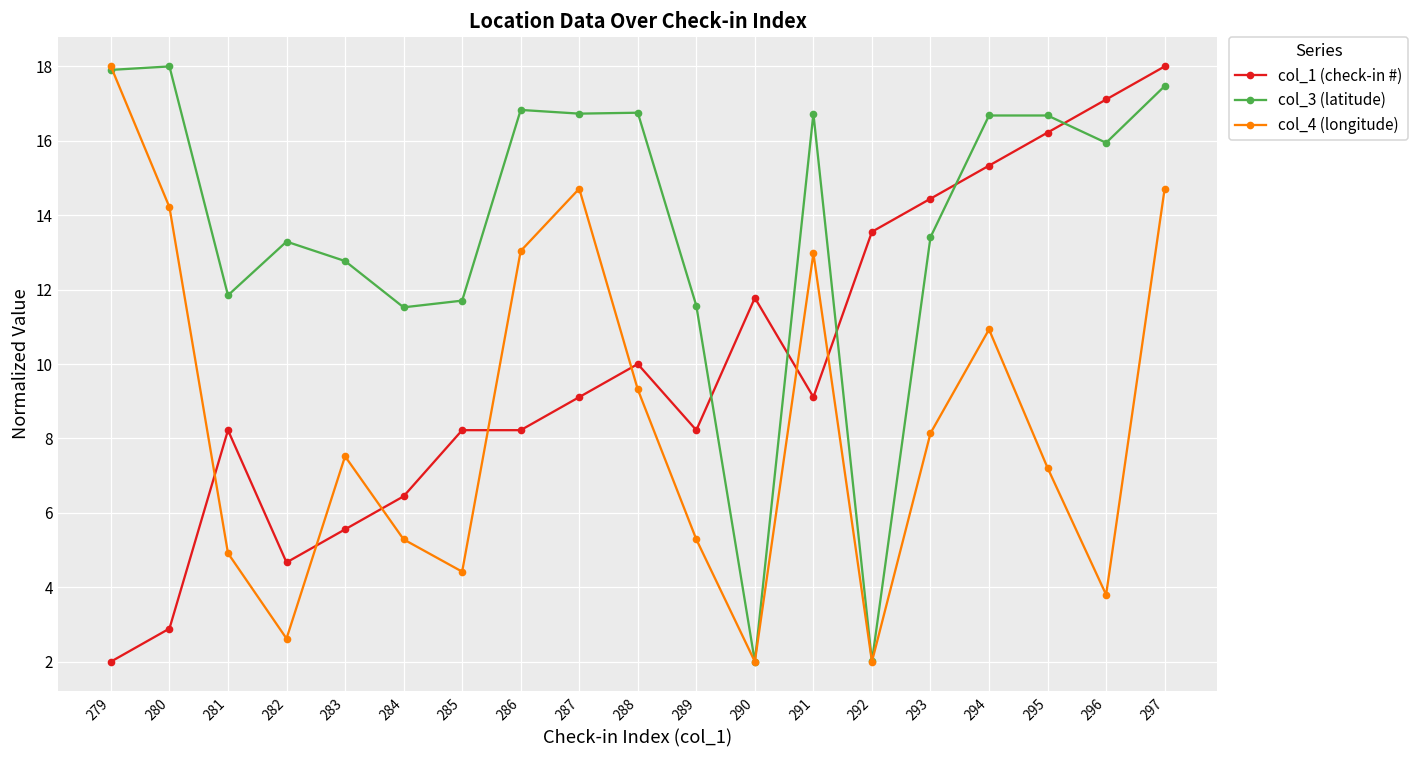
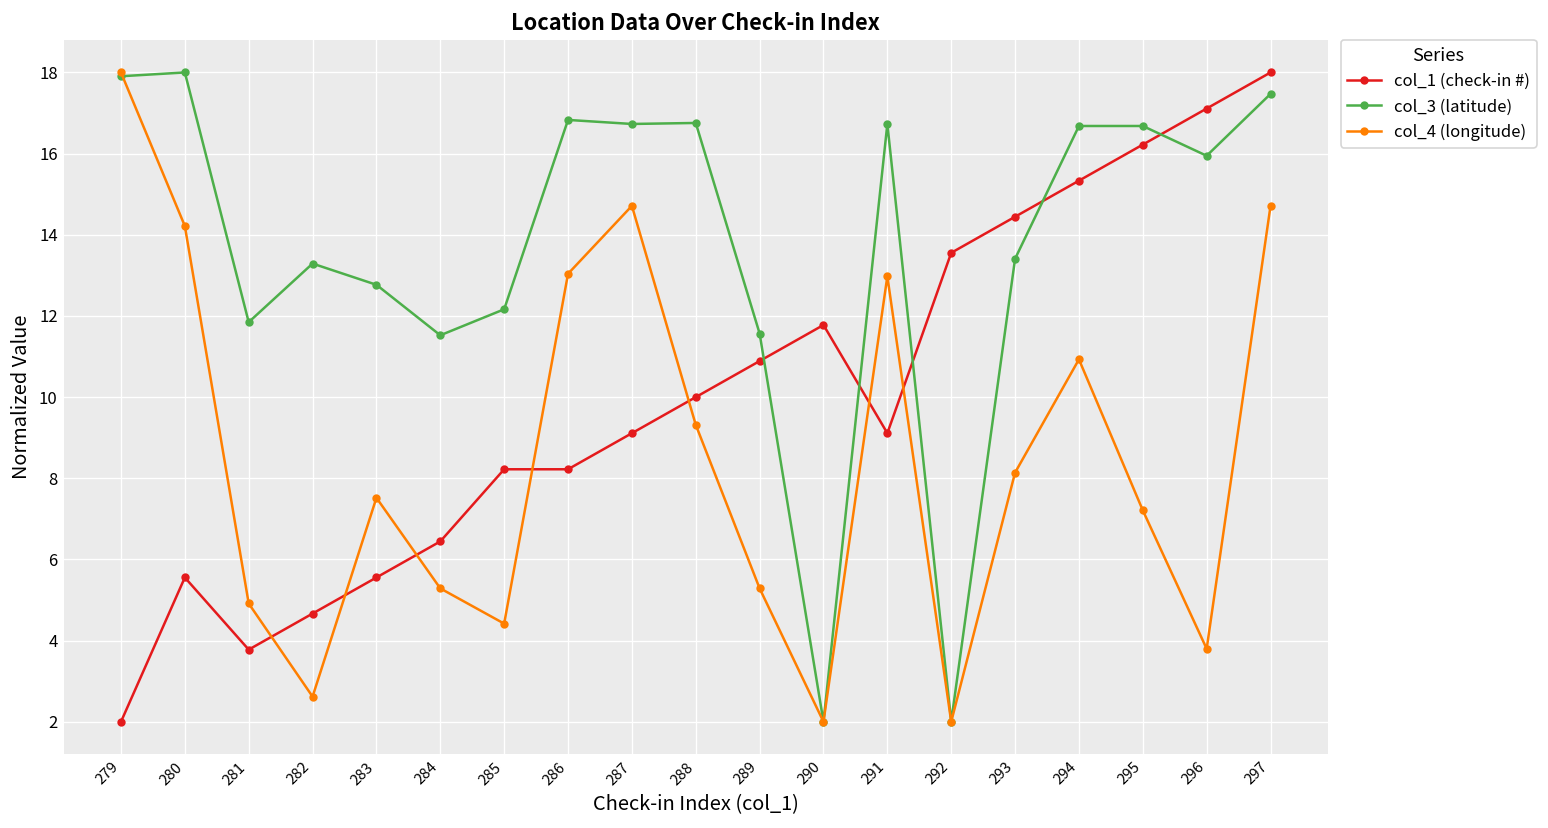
col_1 (check-in #), 280: 2.9 -> 5.6
col_1 (check-in #), 281: 8.2 -> 3.8
col_3 (latitude), 285: 11.7 -> 12.2
col_1 (check-in #), 289: 8.2 -> 10.9
